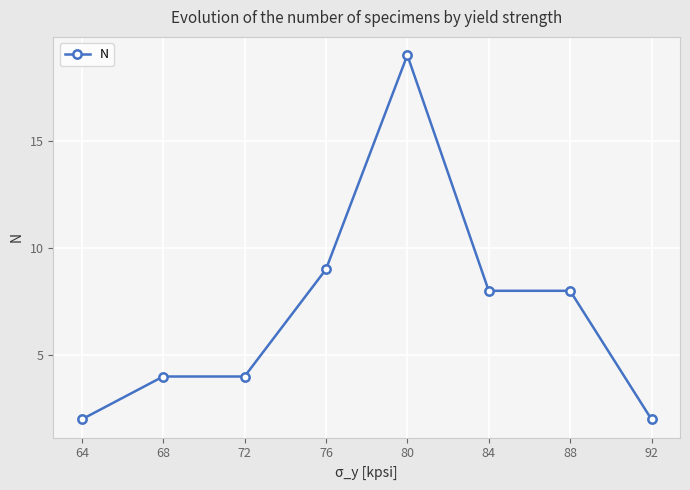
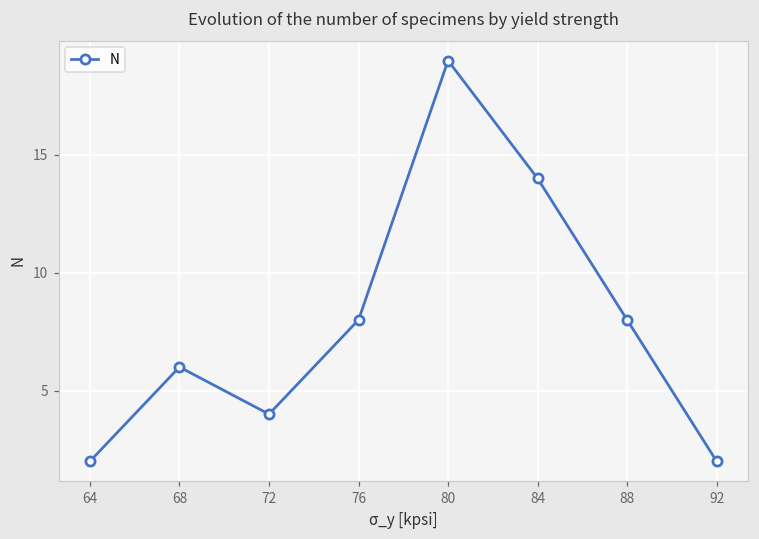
68: 4 -> 6
76: 9 -> 8
84: 8 -> 14
